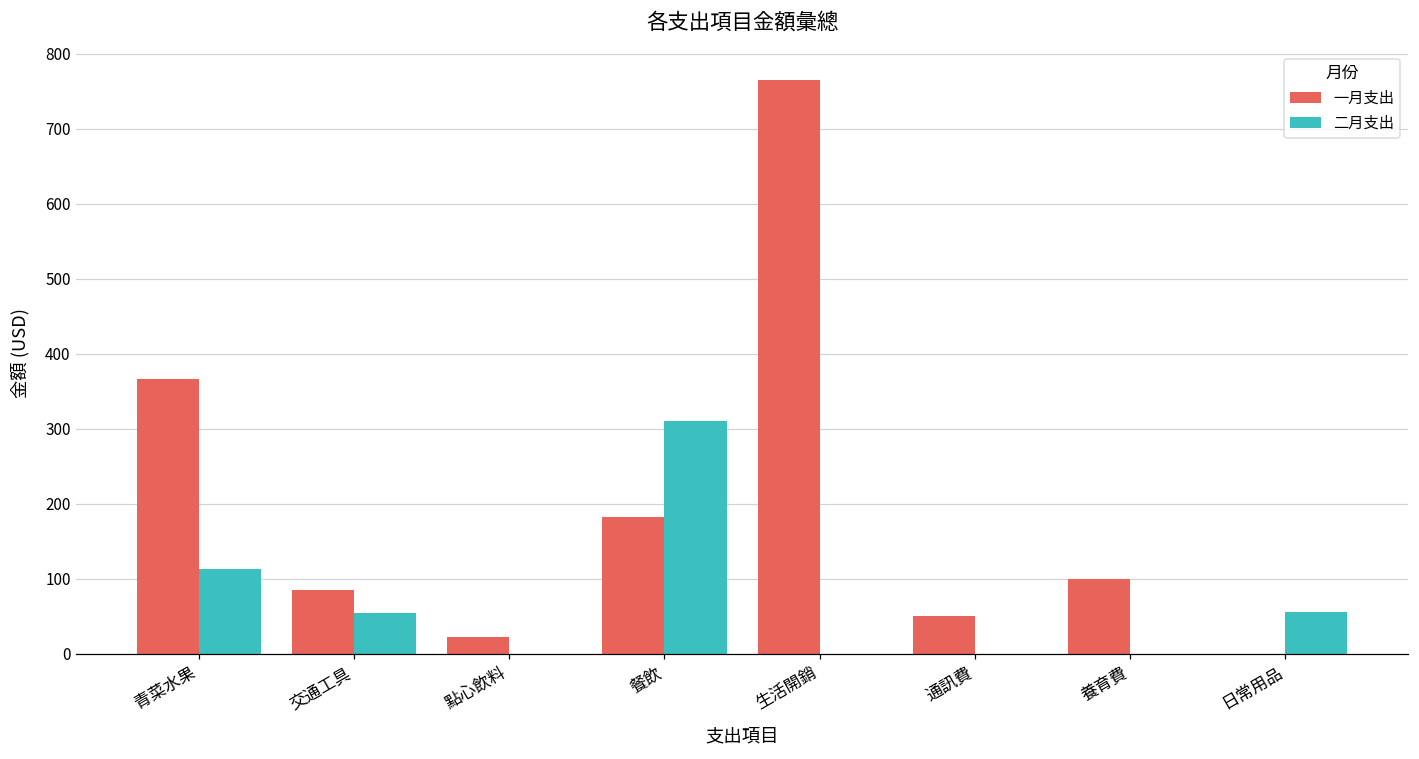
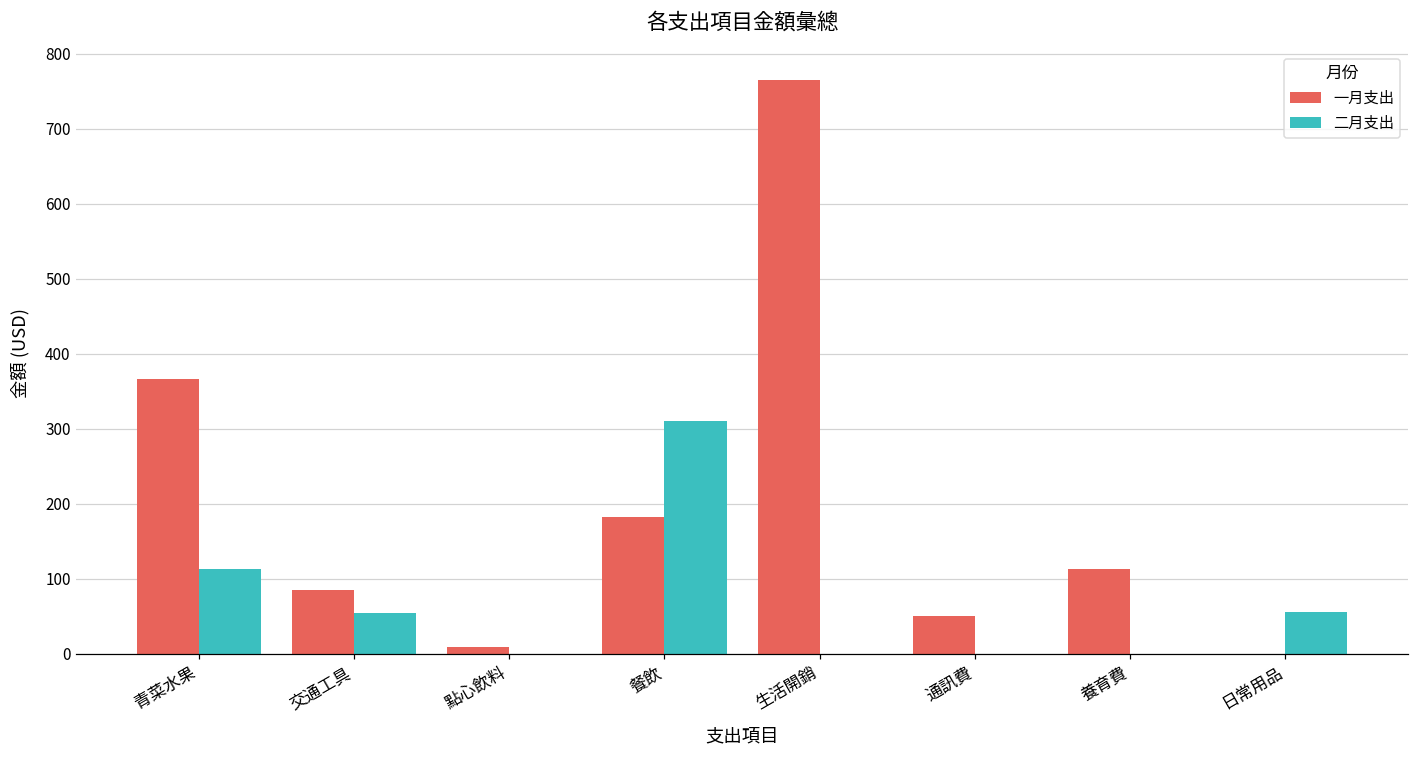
一月支出, 點心飲料: 20 -> 10
一月支出, 養育費: 100 -> 110
